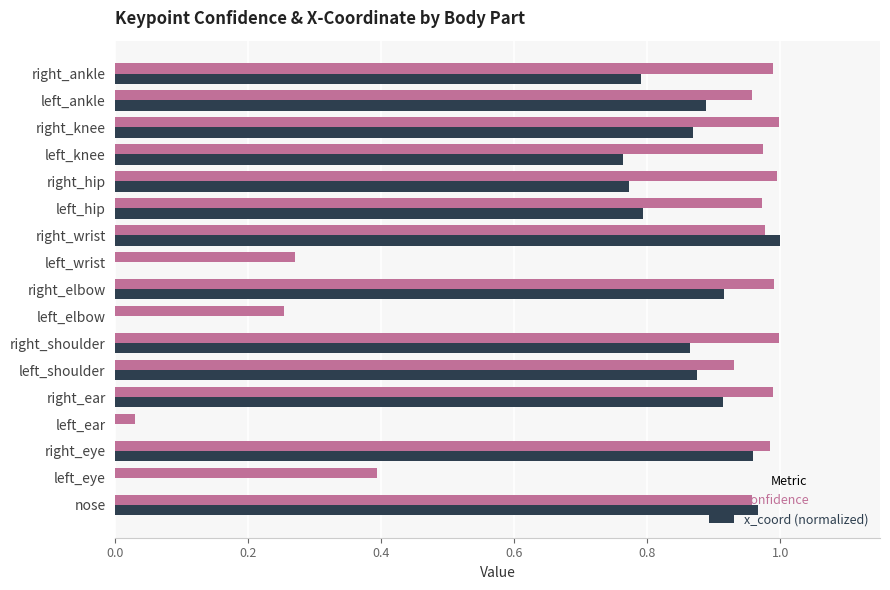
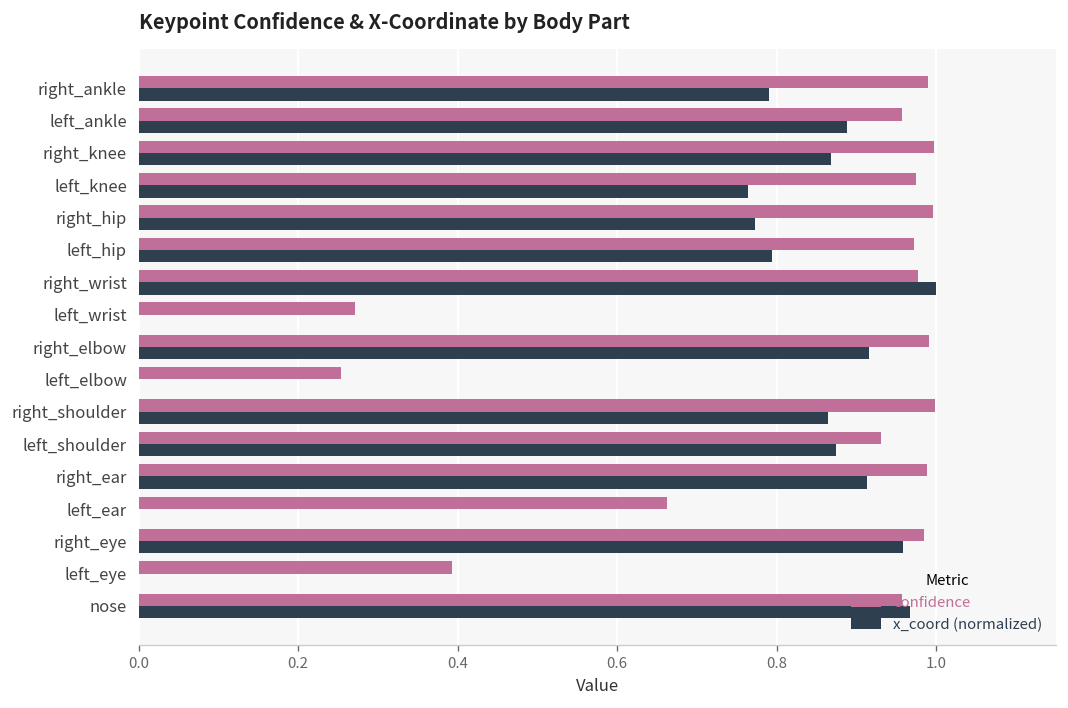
confidence, left_ear: 0.03 -> 0.66
